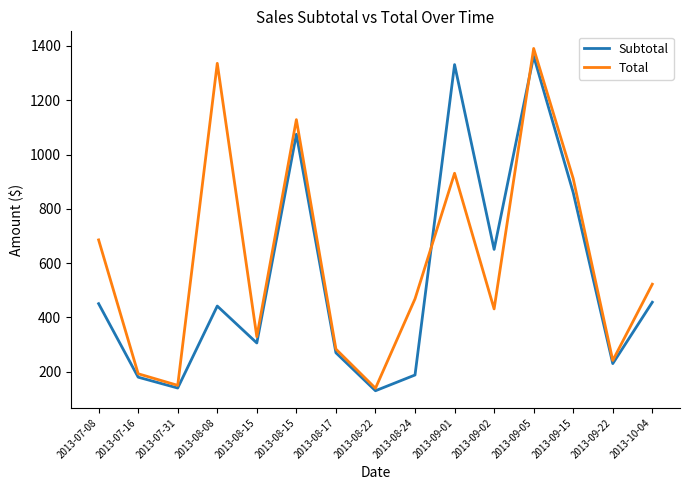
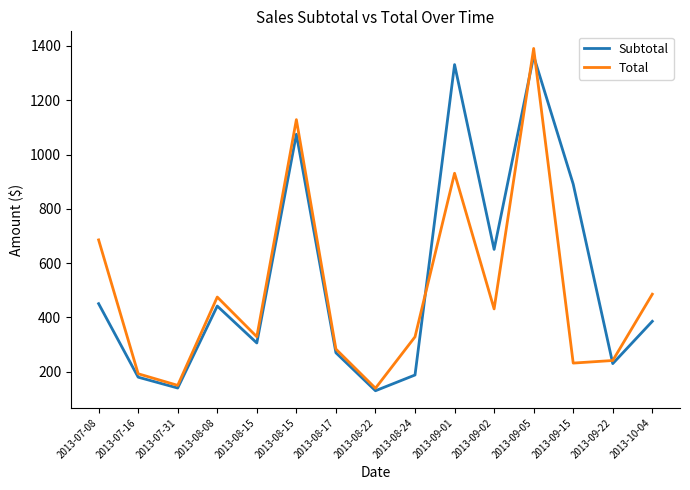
Total, 2013-08-08: 1340 -> 470
Total, 2013-08-24: 470 -> 330
Subtotal, 2013-09-15: 860 -> 890
Total, 2013-09-15: 910 -> 230
Subtotal, 2013-10-04: 460 -> 390
Total, 2013-10-04: 520 -> 490
